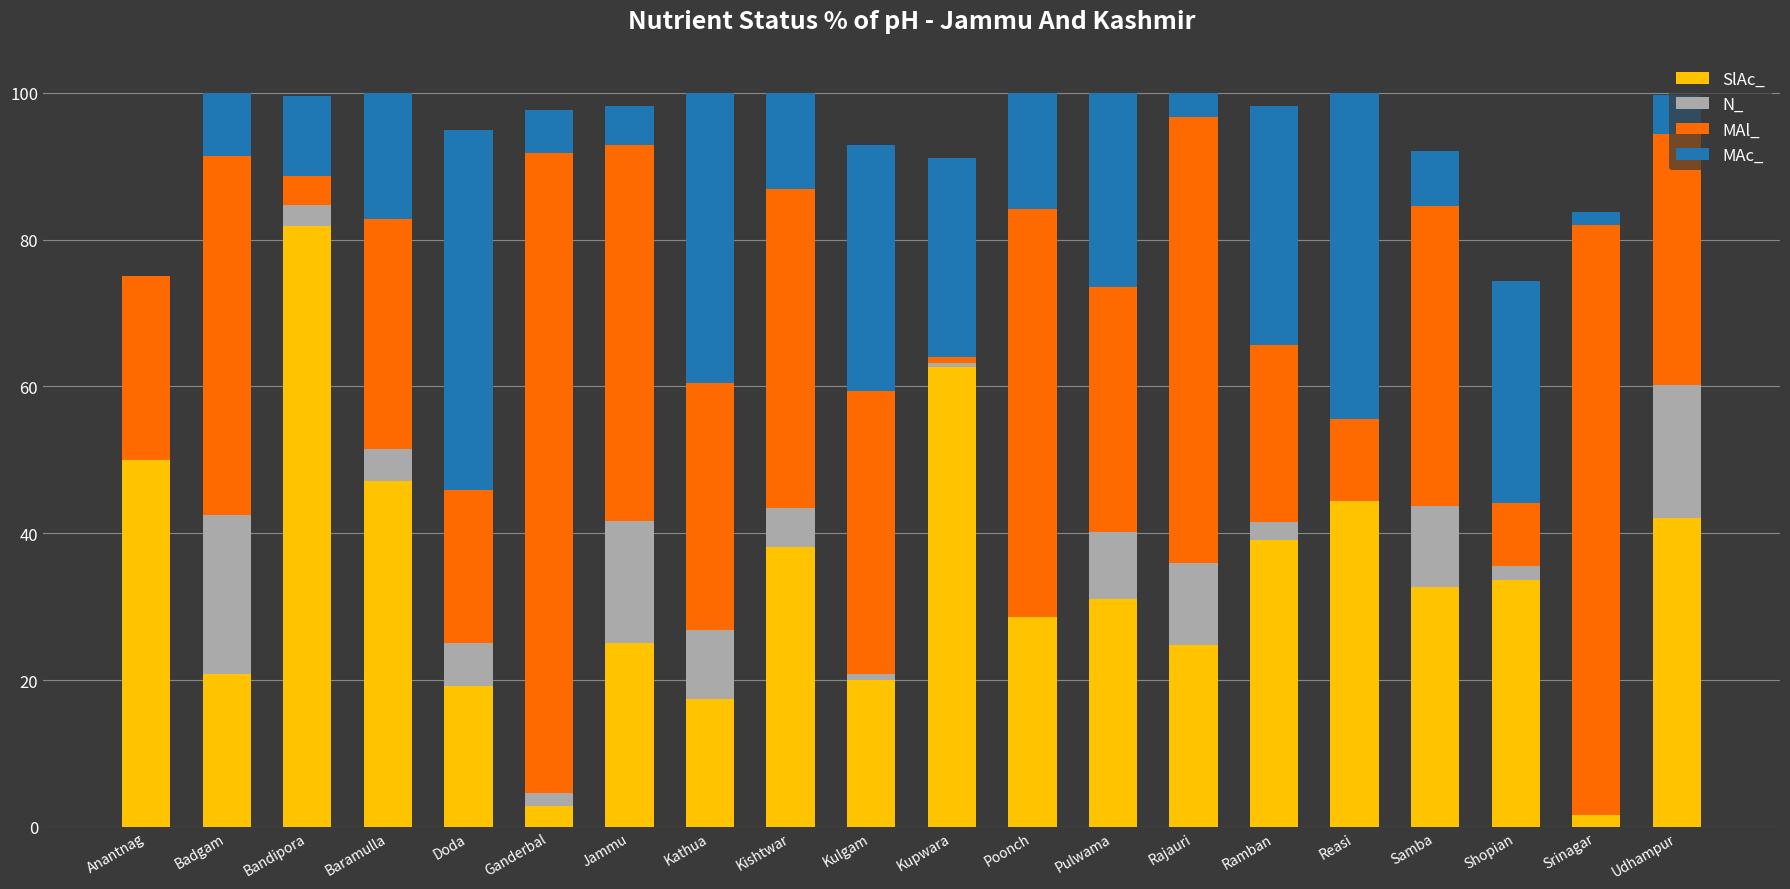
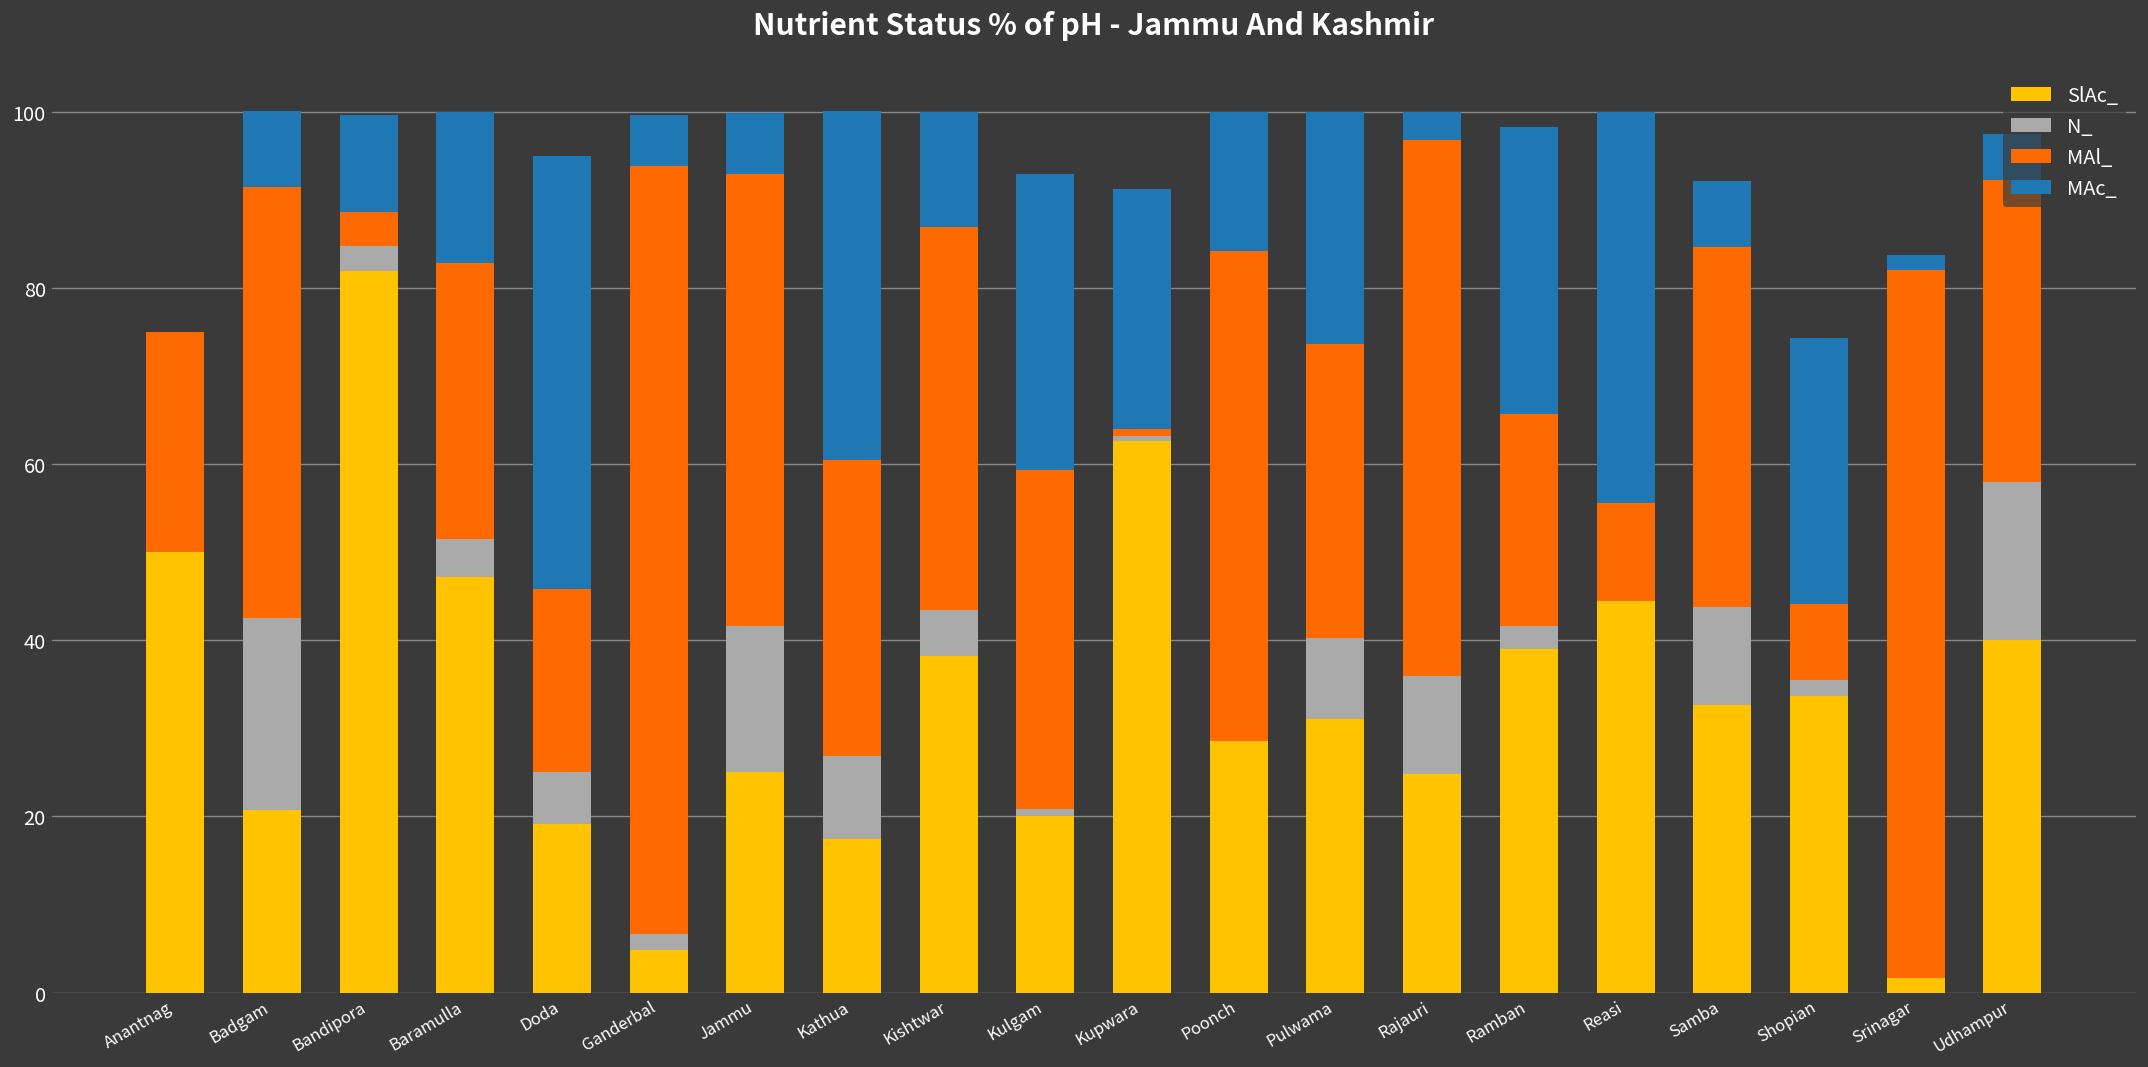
SlAc_, Ganderbal: 3 -> 5
MAc_, Jammu: 5 -> 7
SlAc_, Udhampur: 42 -> 40
